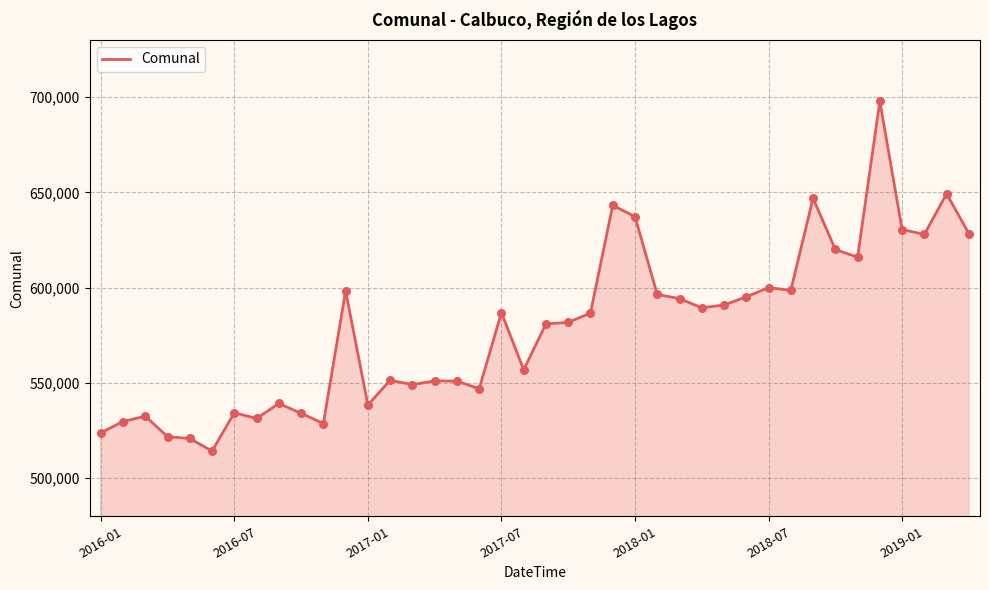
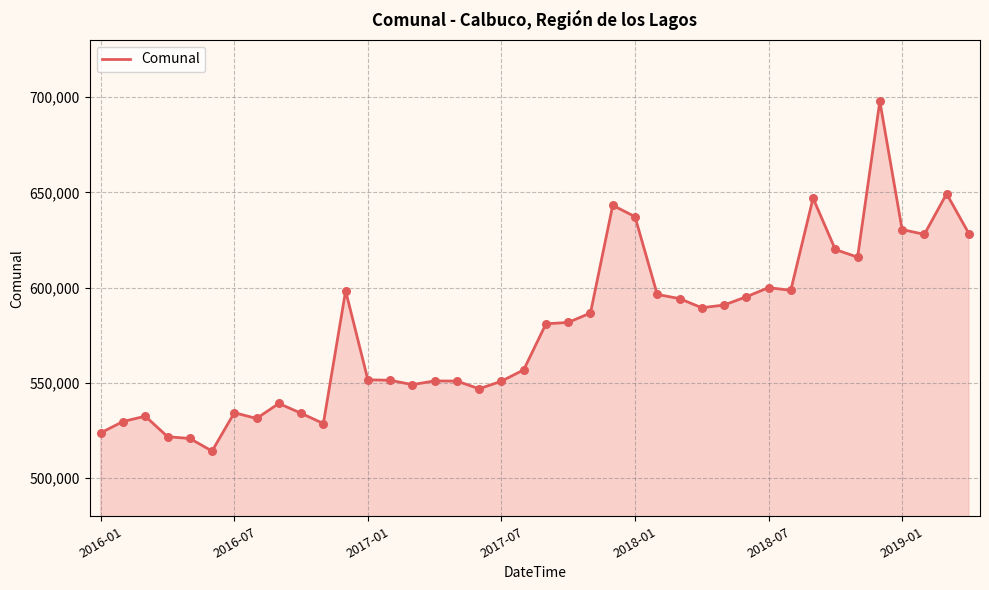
2017-01: 538,000 -> 552,000
2017-07: 587,000 -> 551,000
